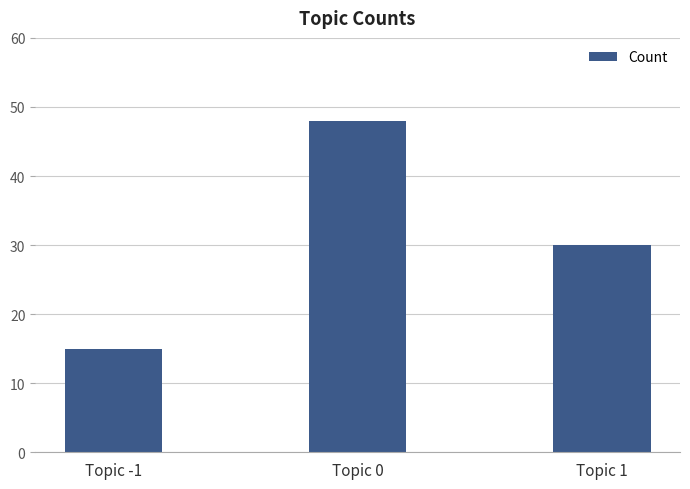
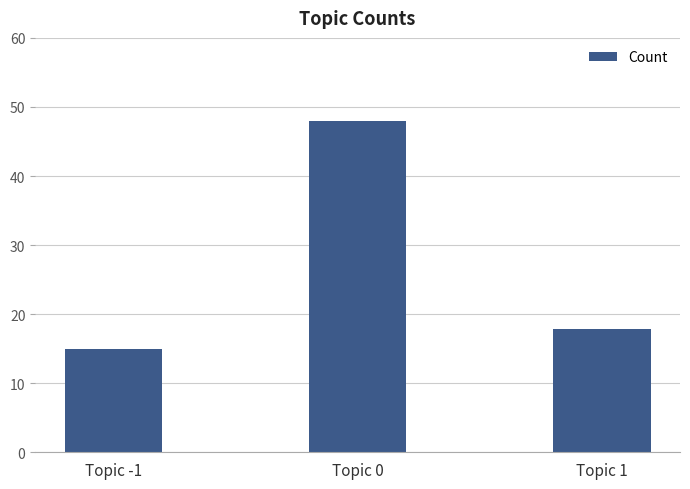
Topic 1: 30 -> 18
